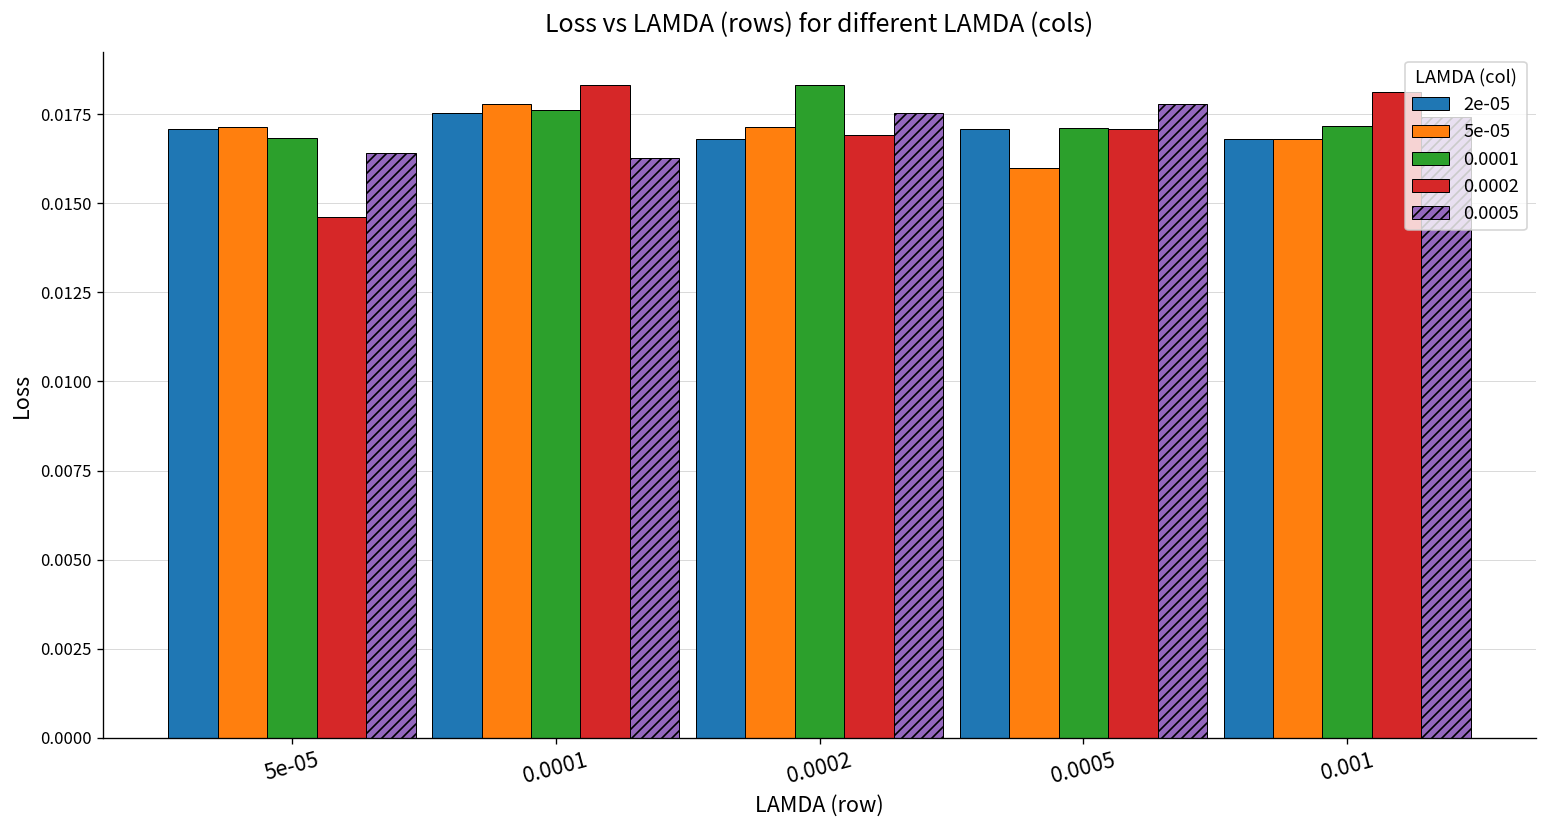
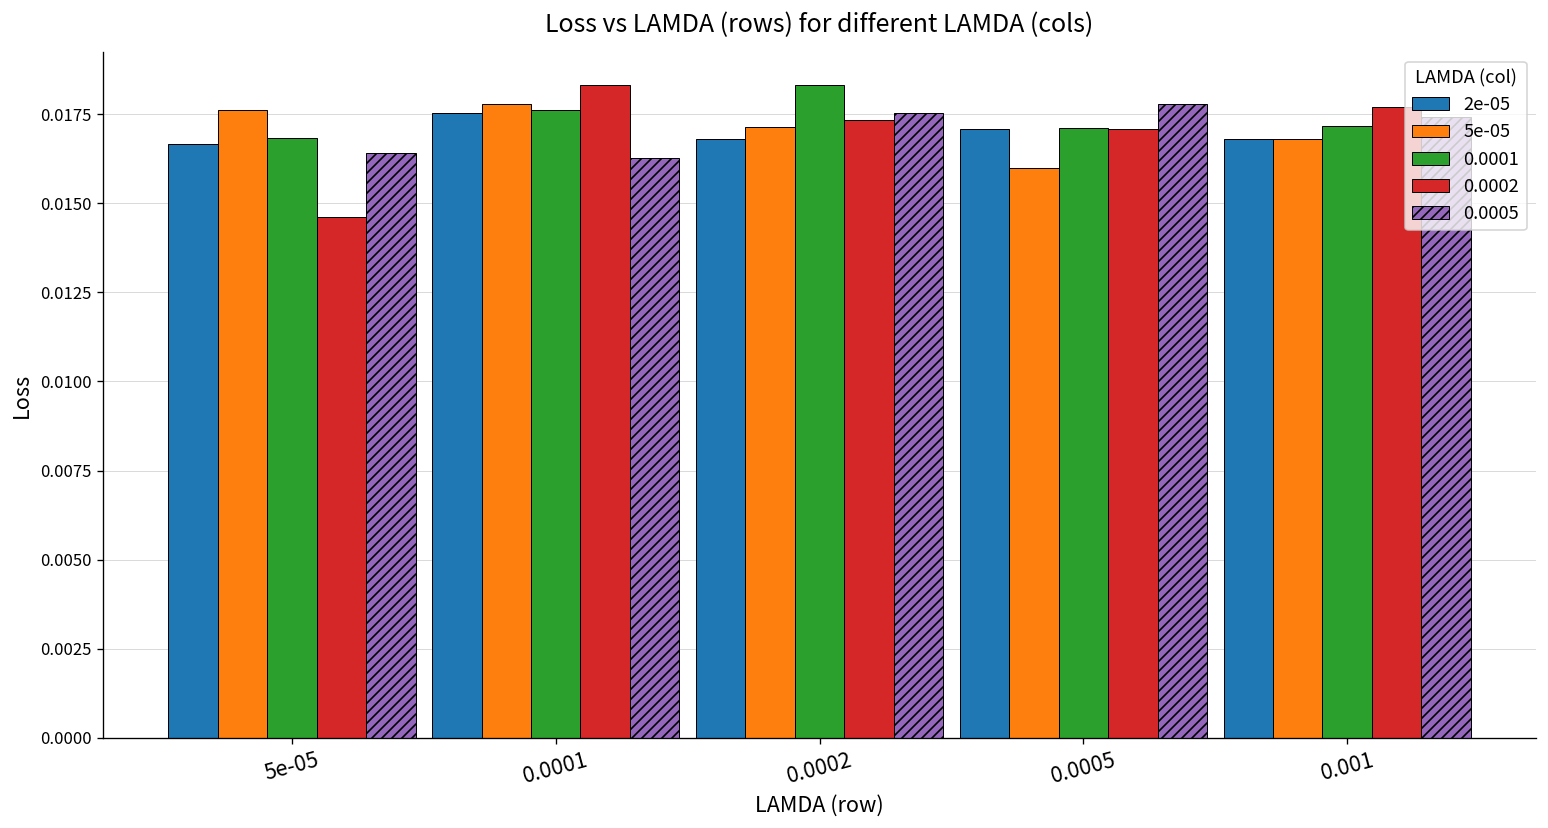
2e-05, 5e-05: 0.0171 -> 0.0167
5e-05, 5e-05: 0.0171 -> 0.0176
0.0002, 0.0002: 0.0169 -> 0.0173
0.0002, 0.001: 0.0181 -> 0.0177
